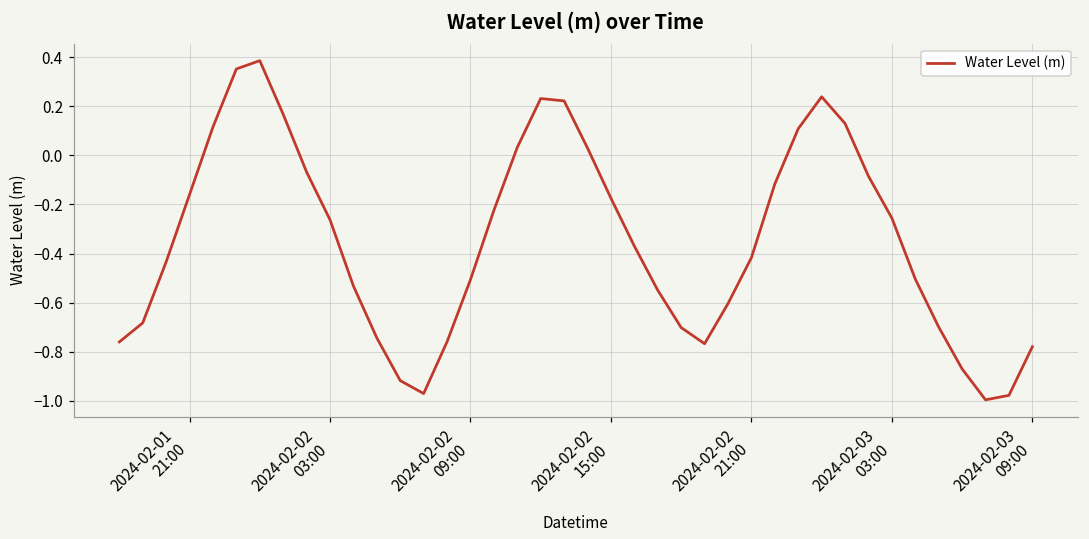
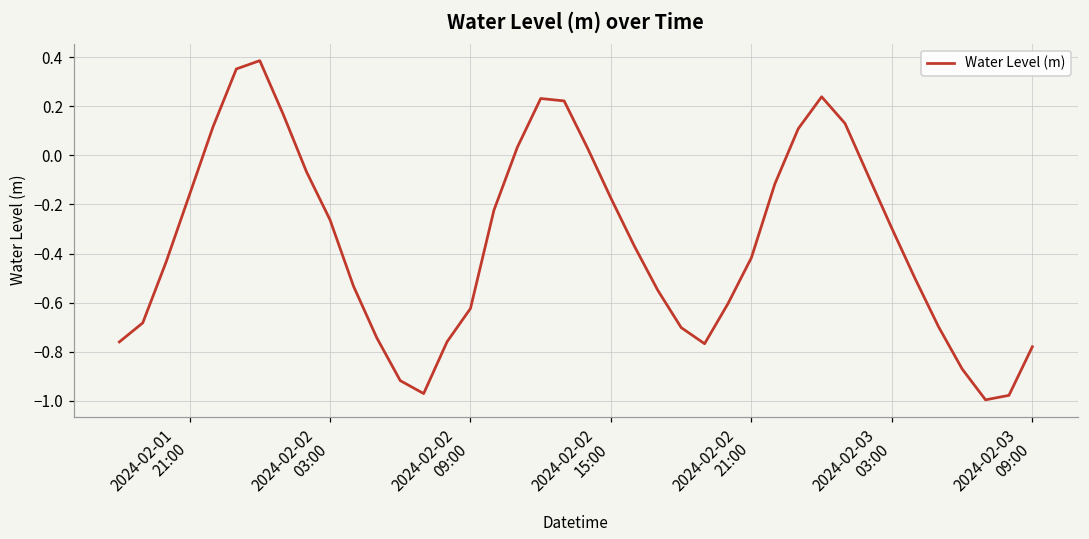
2024-02-02 09:00: -0.51 -> -0.62
2024-02-03 03:00: -0.26 -> -0.30
